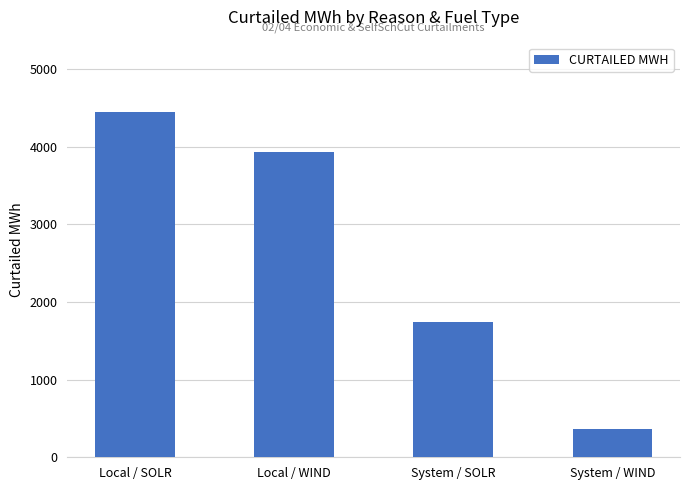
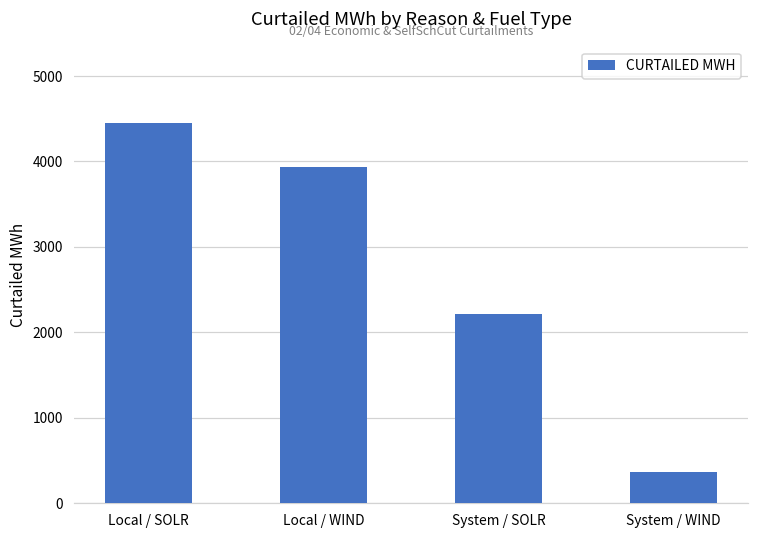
System / SOLR: 1700 -> 2200
